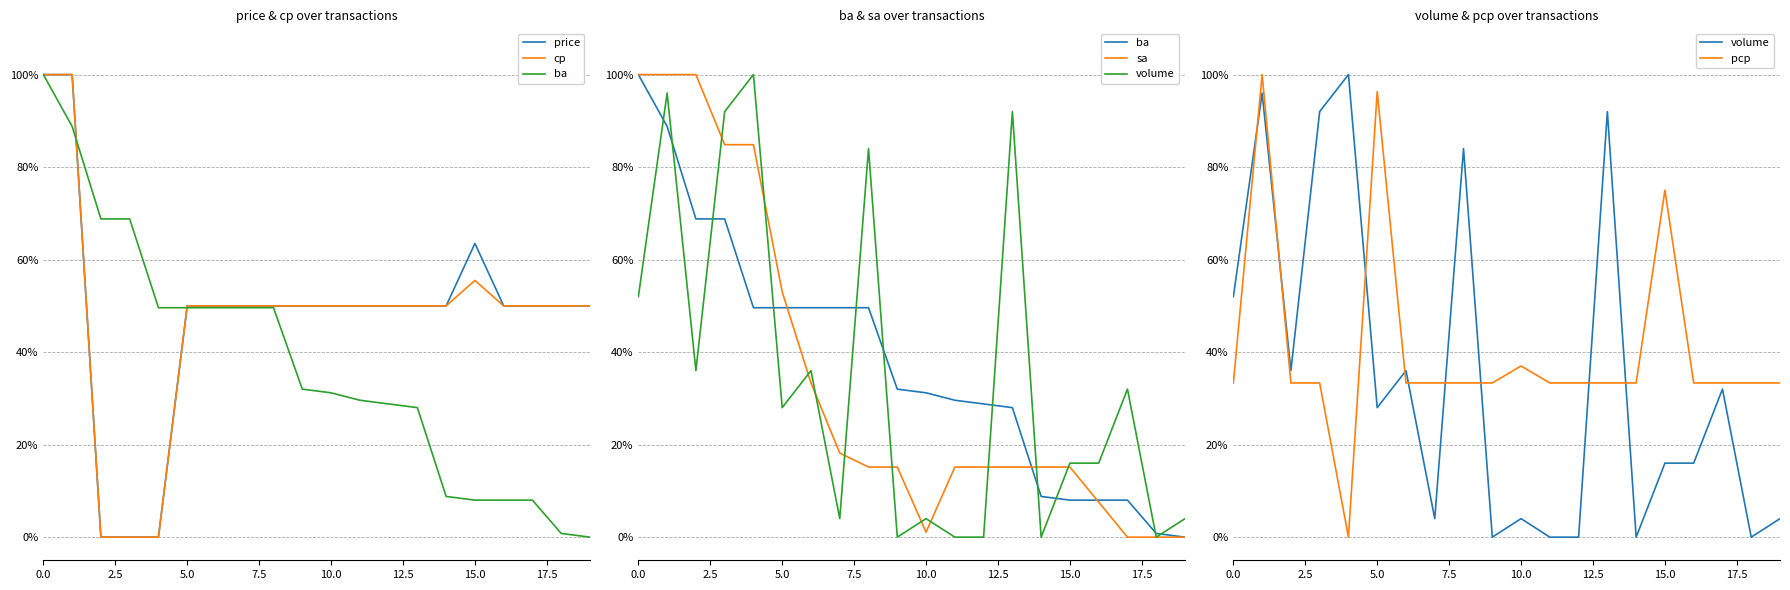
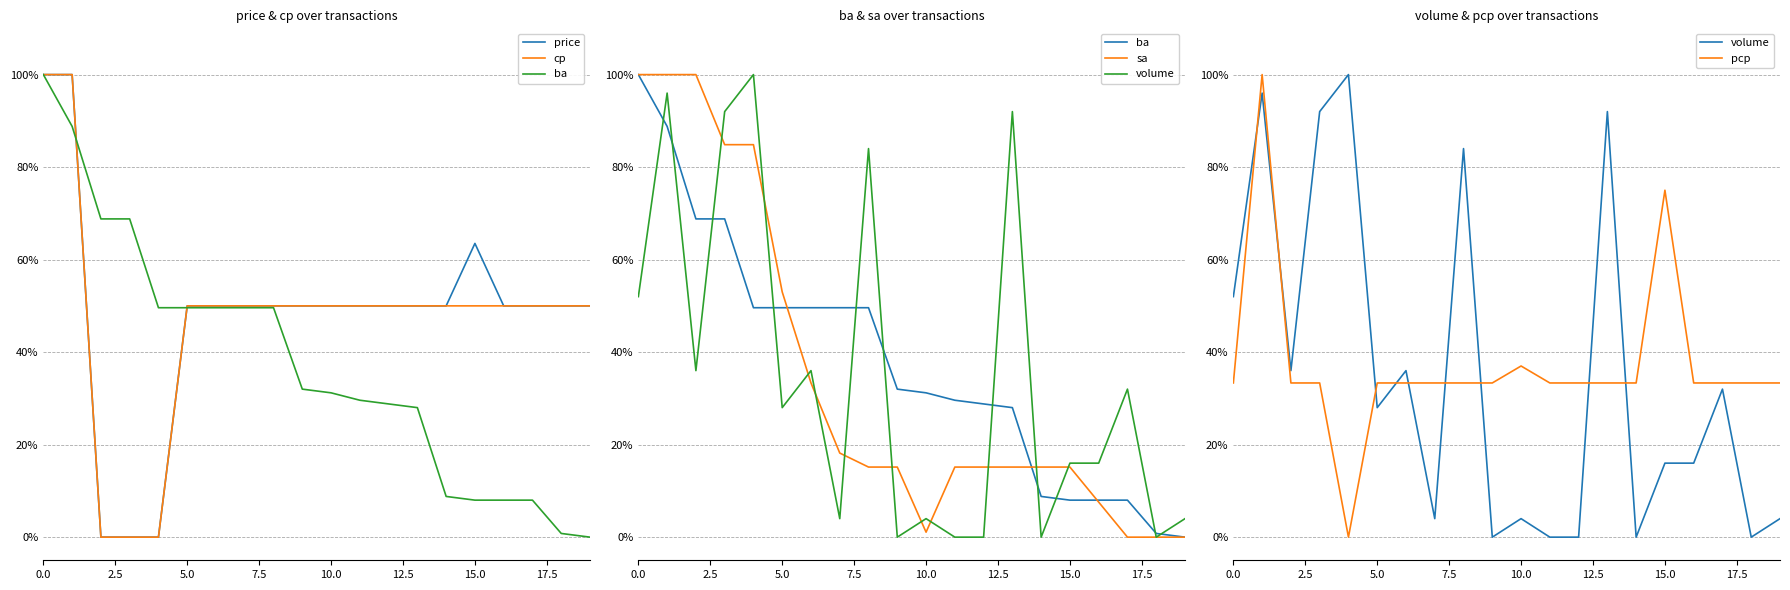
price & cp over transactions, cp, 15.0: 56% -> 50%
volume & pcp over transactions, pcp, 5.0: 96% -> 33%
